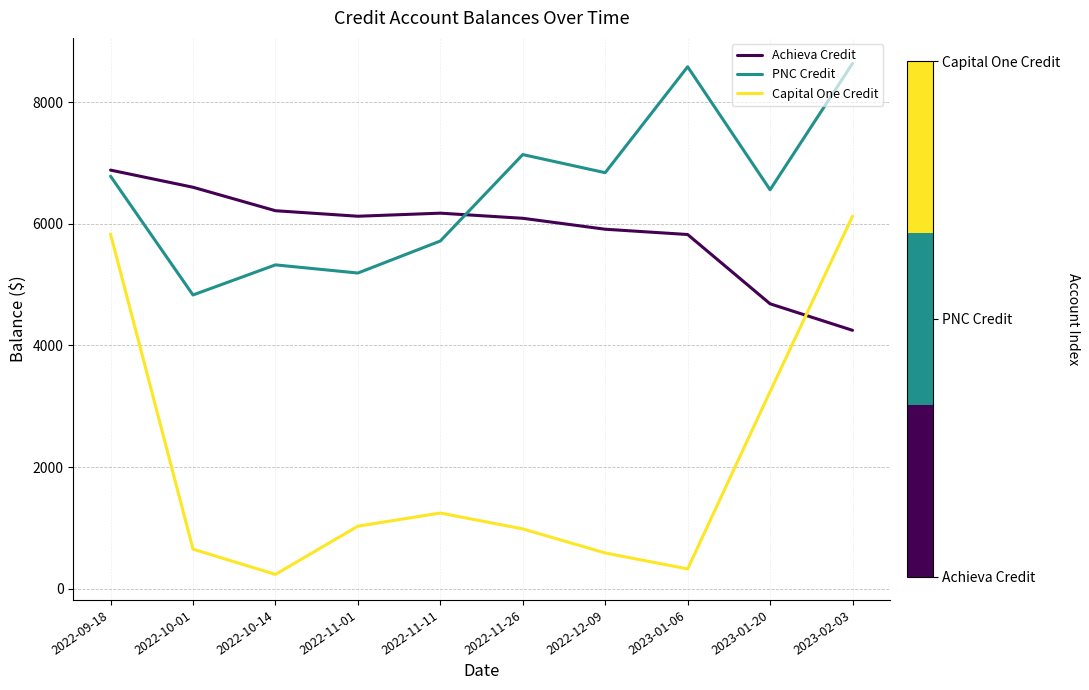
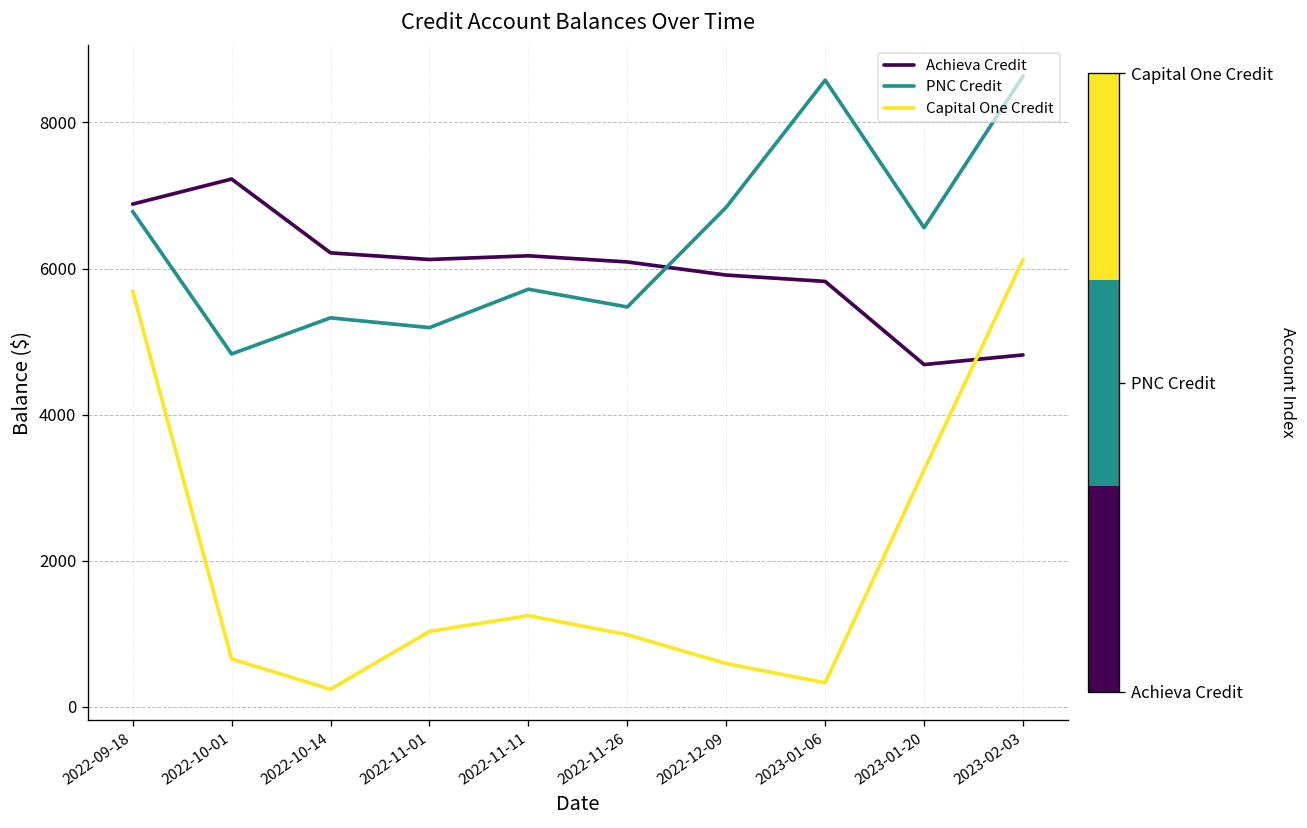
Capital One Credit, 2022-09-18: 5800 -> 5700
Achieva Credit, 2022-10-01: 6600 -> 7200
PNC Credit, 2022-11-26: 7100 -> 5500
Achieva Credit, 2023-02-03: 4200 -> 4800
